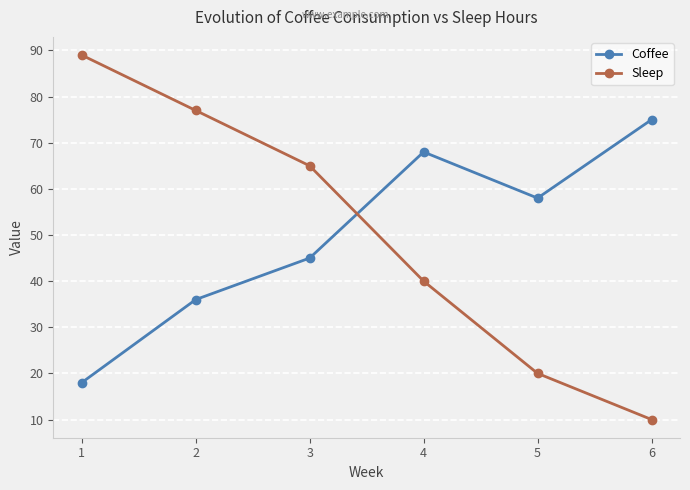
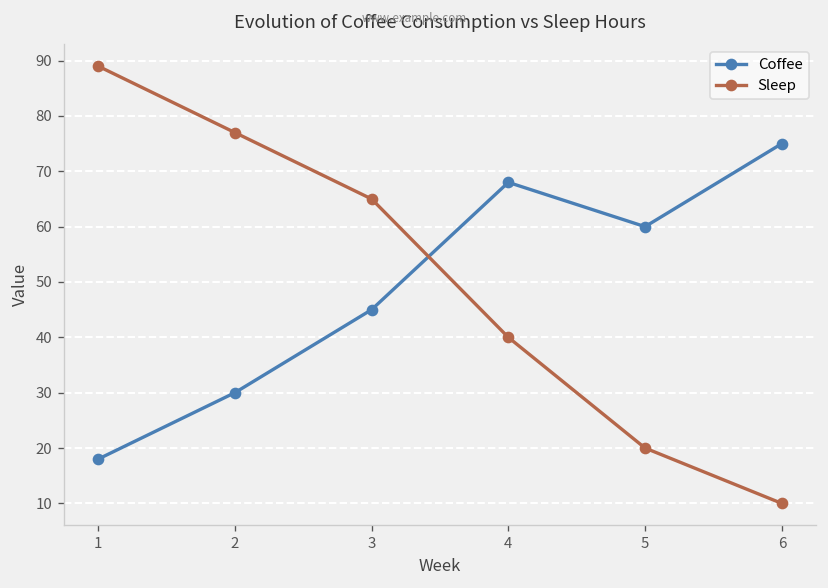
Coffee, 2: 36 -> 30
Coffee, 5: 58 -> 60
